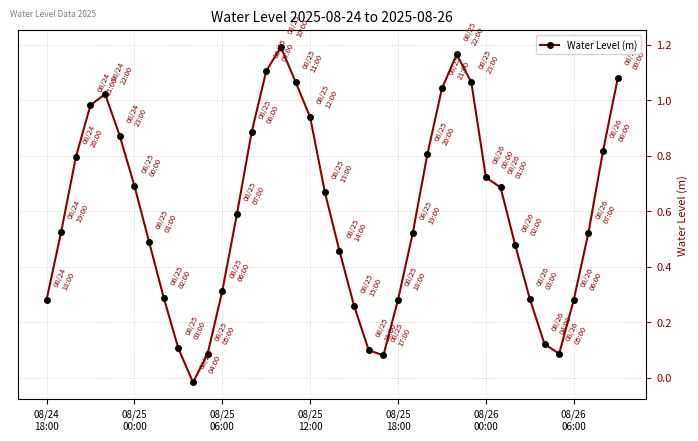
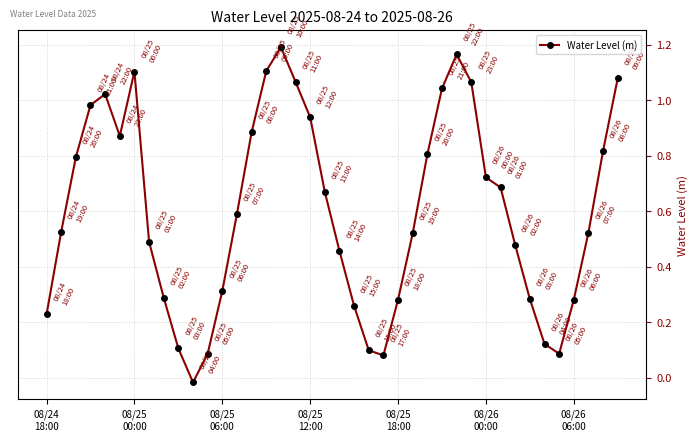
08/24 18:00: 0.28 -> 0.23
08/25 00:00: 0.69 -> 1.10
